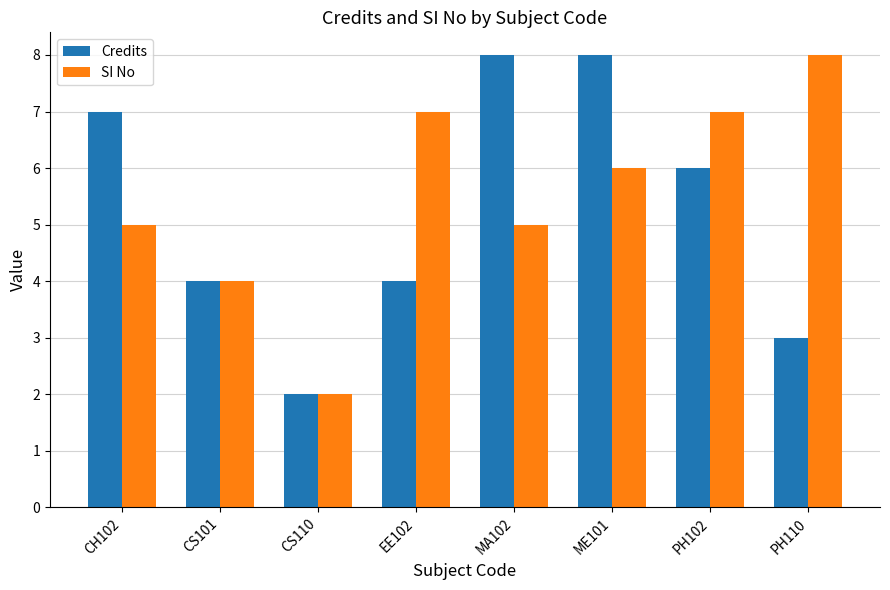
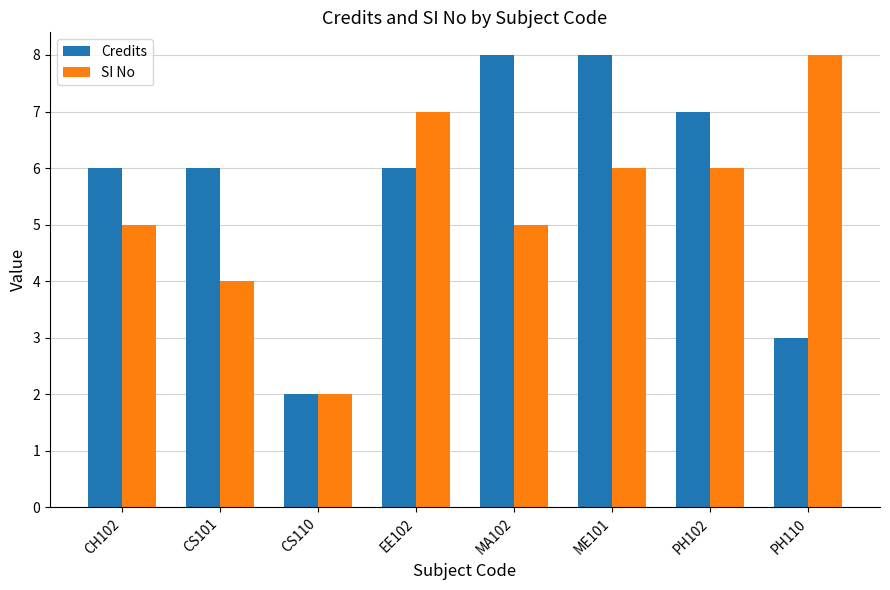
Credits, CH102: 7 -> 6
Credits, CS101: 4 -> 6
Credits, EE102: 4 -> 6
Credits, PH102: 6 -> 7
SI No, PH102: 7 -> 6
